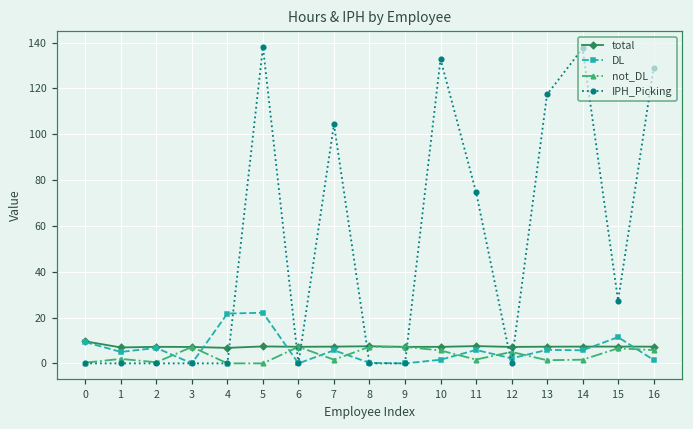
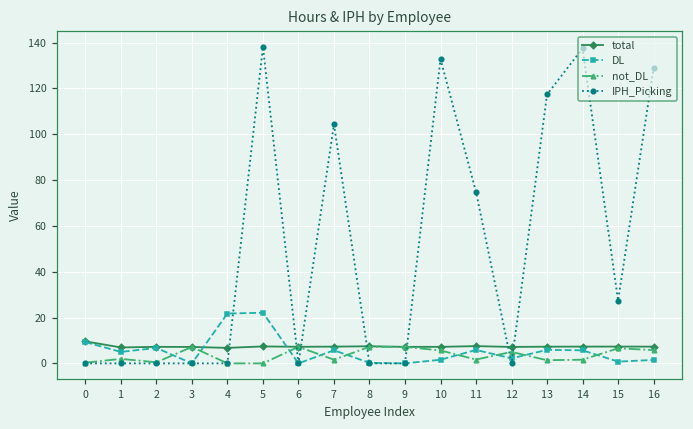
DL, 15: 11 -> 1
